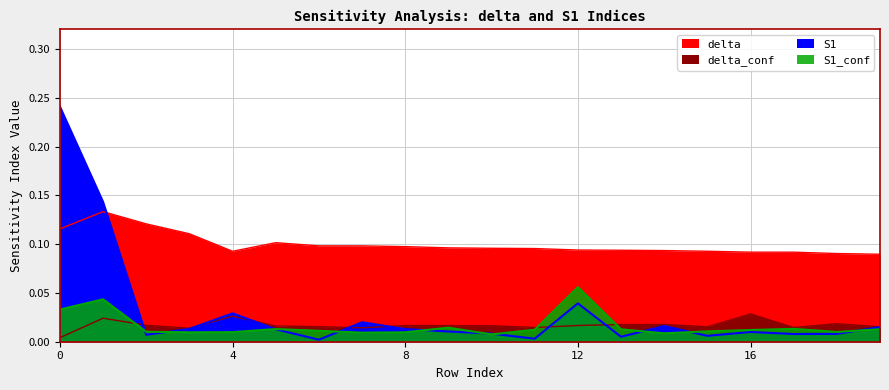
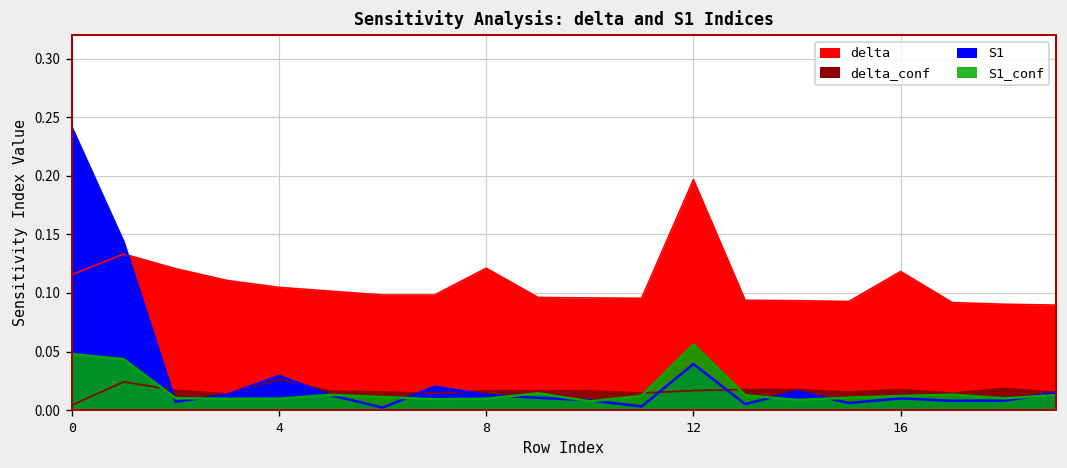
S1_conf, 0: 0.03 -> 0.05
delta, 4: 0.09 -> 0.10
delta, 8: 0.10 -> 0.12
delta, 12: 0.09 -> 0.20
delta, 16: 0.09 -> 0.12
delta_conf, 16: 0.03 -> 0.02
